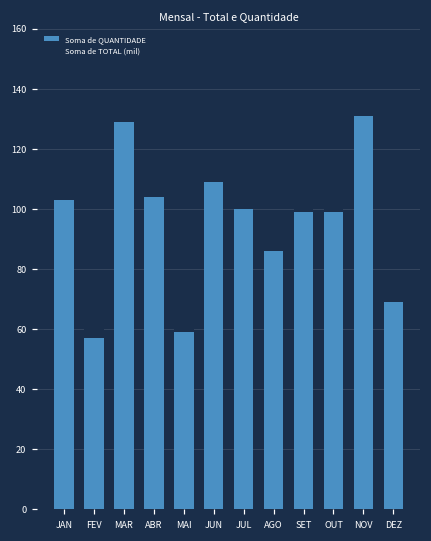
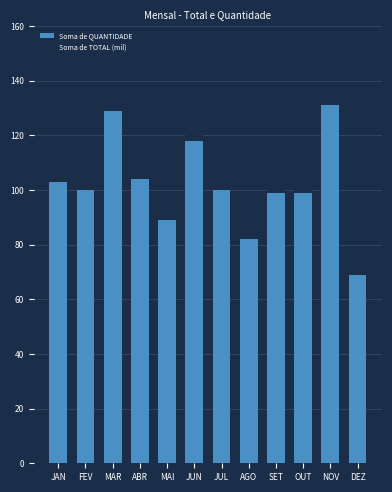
Soma de QUANTIDADE, FEV: 57 -> 100
Soma de QUANTIDADE, MAI: 59 -> 89
Soma de QUANTIDADE, JUN: 109 -> 118
Soma de QUANTIDADE, AGO: 86 -> 82
